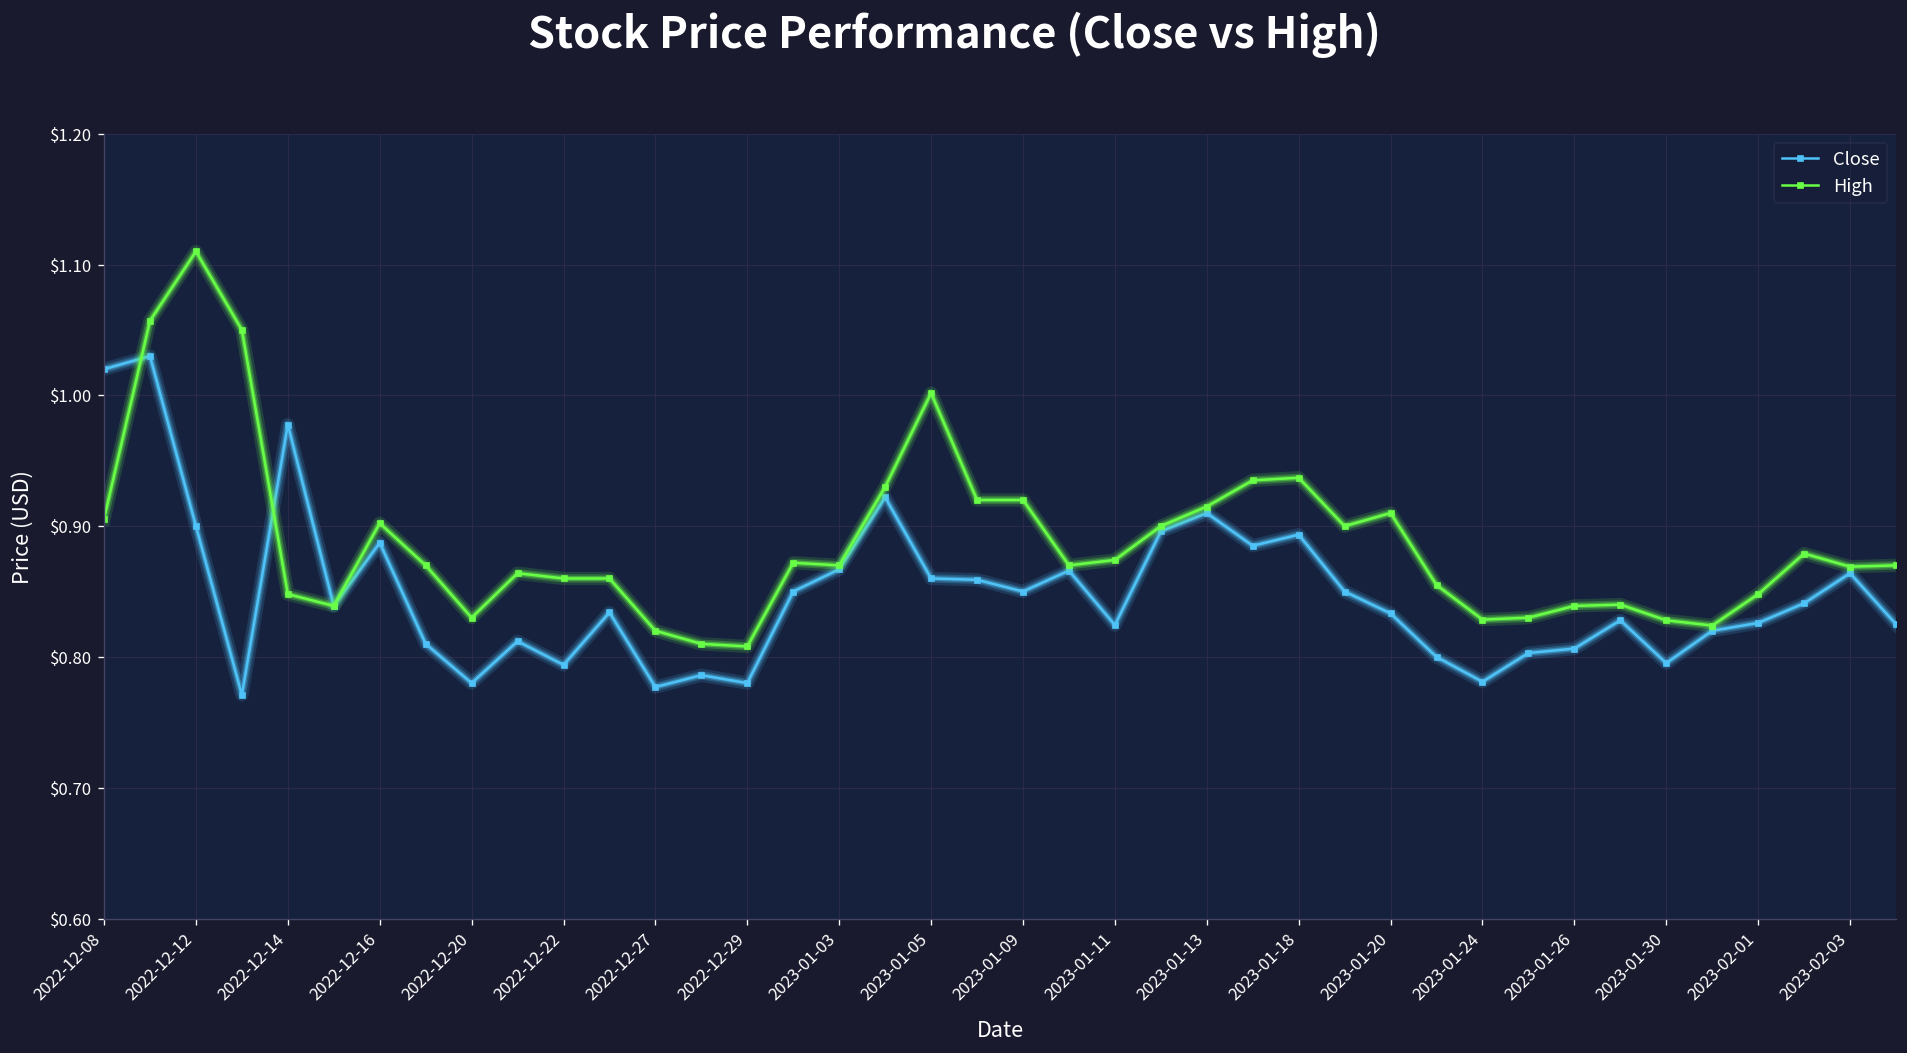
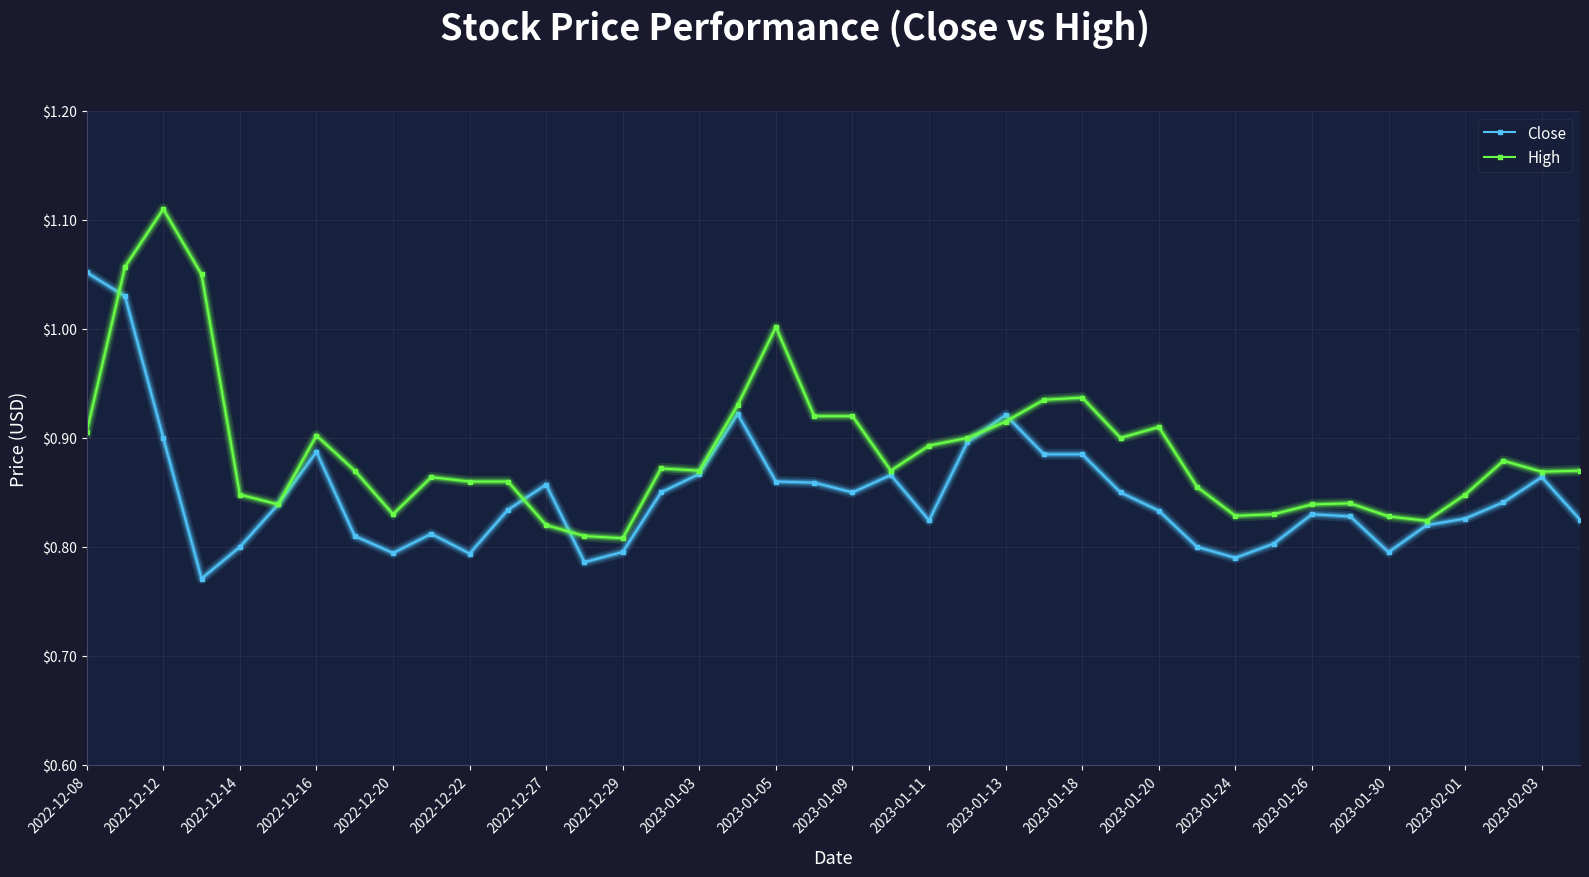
Close, 2022-12-08: $1.020 -> $1.052
Close, 2022-12-14: $0.978 -> $0.800
Close, 2022-12-20: $0.780 -> $0.794
Close, 2022-12-27: $0.777 -> $0.857
Close, 2022-12-29: $0.780 -> $0.795
High, 2023-01-11: $0.874 -> $0.893
Close, 2023-01-13: $0.910 -> $0.921
Close, 2023-01-18: $0.893 -> $0.885
Close, 2023-01-24: $0.781 -> $0.790
Close, 2023-01-26: $0.806 -> $0.830
